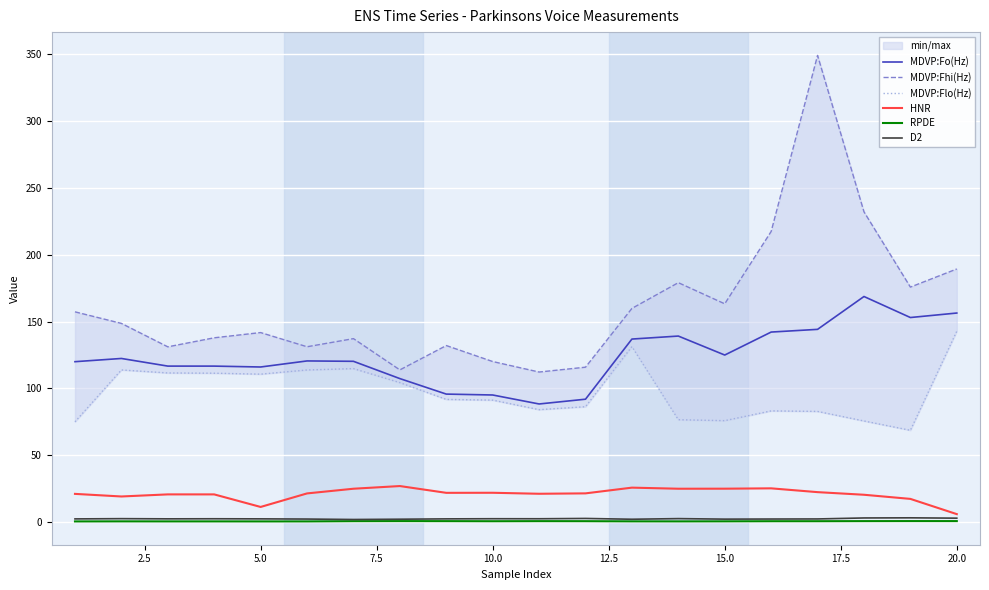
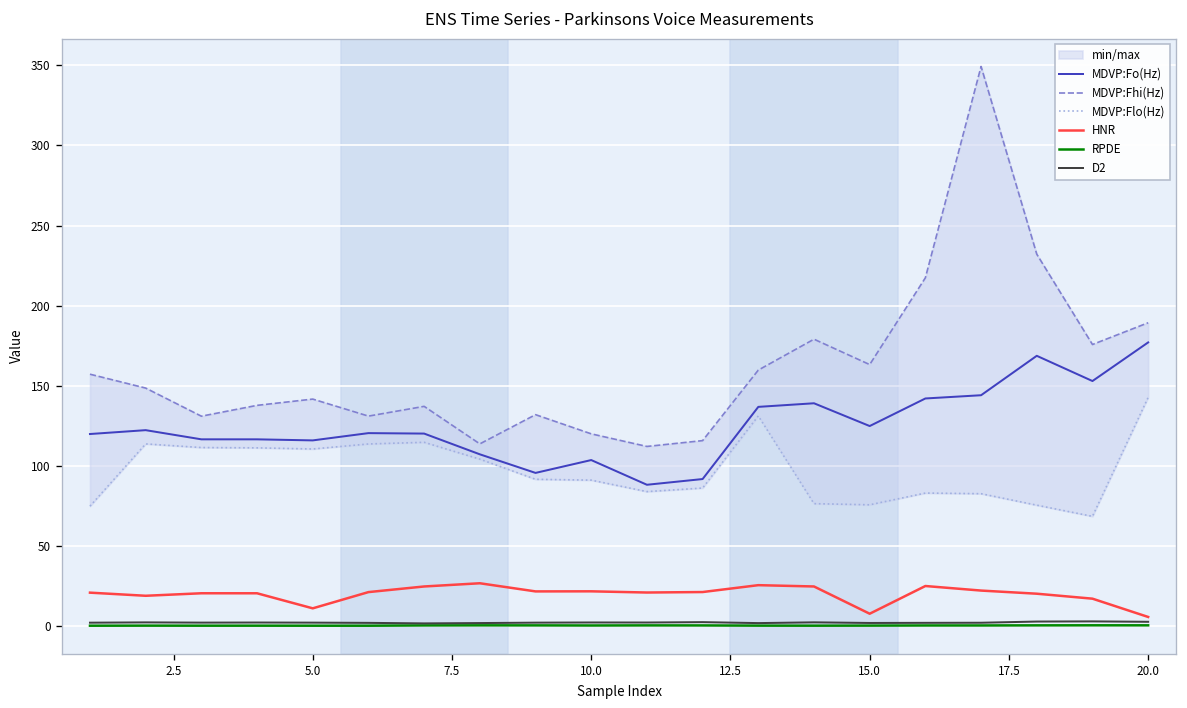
MDVP:Fo(Hz), 10.0: 95 -> 104
HNR, 15.0: 25 -> 8
MDVP:Fo(Hz), 20.0: 156 -> 177
